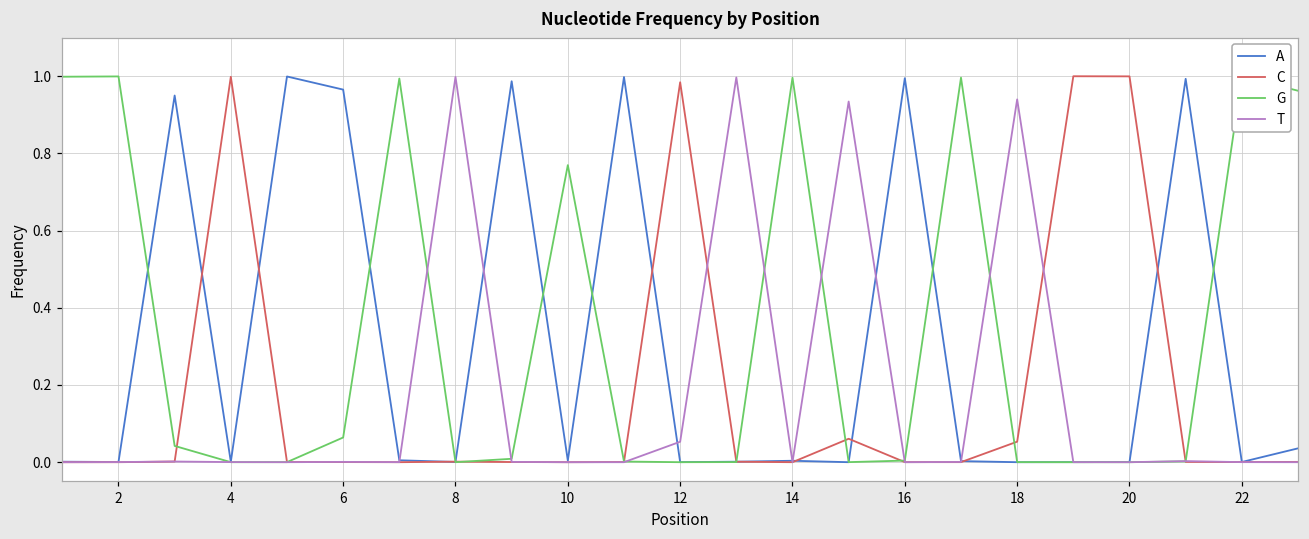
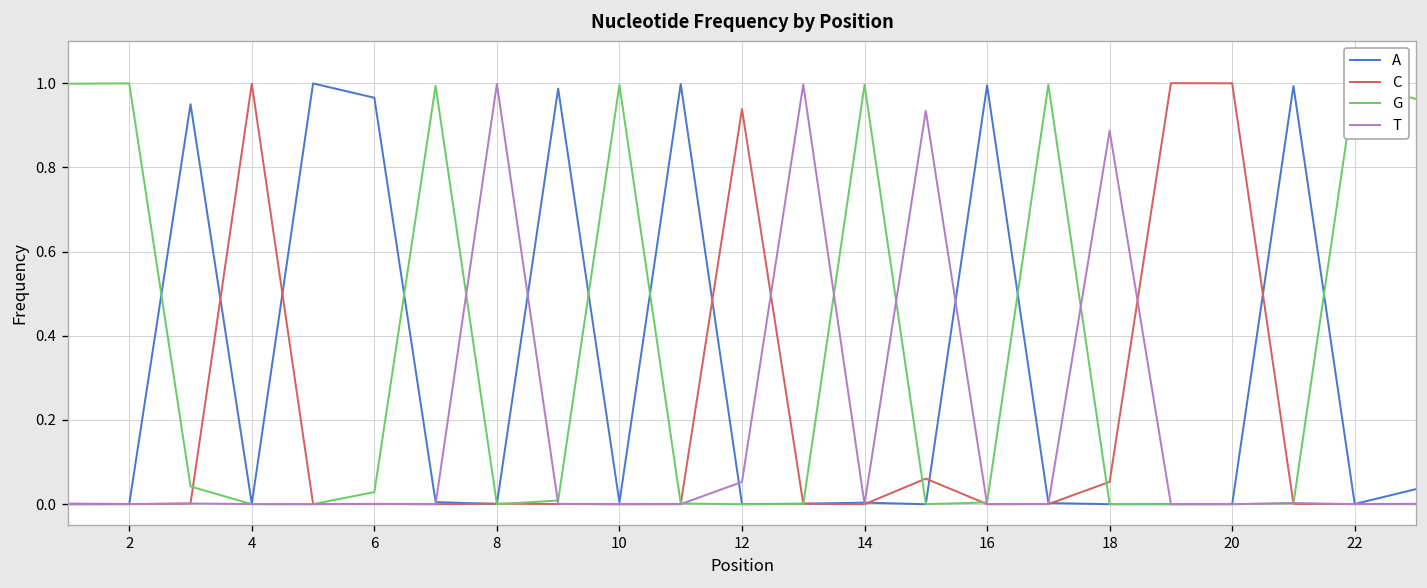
G, 6: 0.06 -> 0.03
G, 10: 0.77 -> 1.00
C, 12: 0.98 -> 0.94
T, 18: 0.94 -> 0.89
